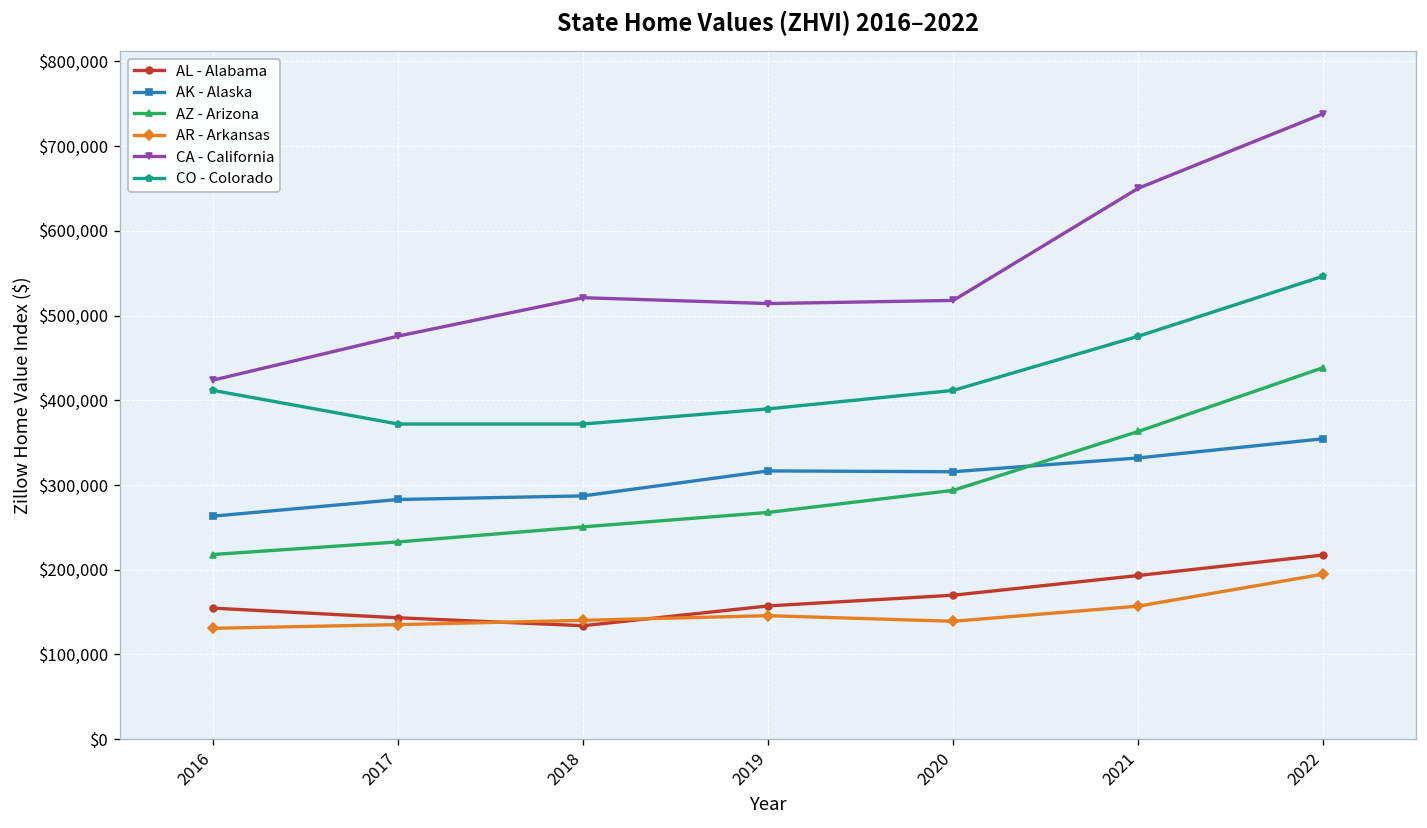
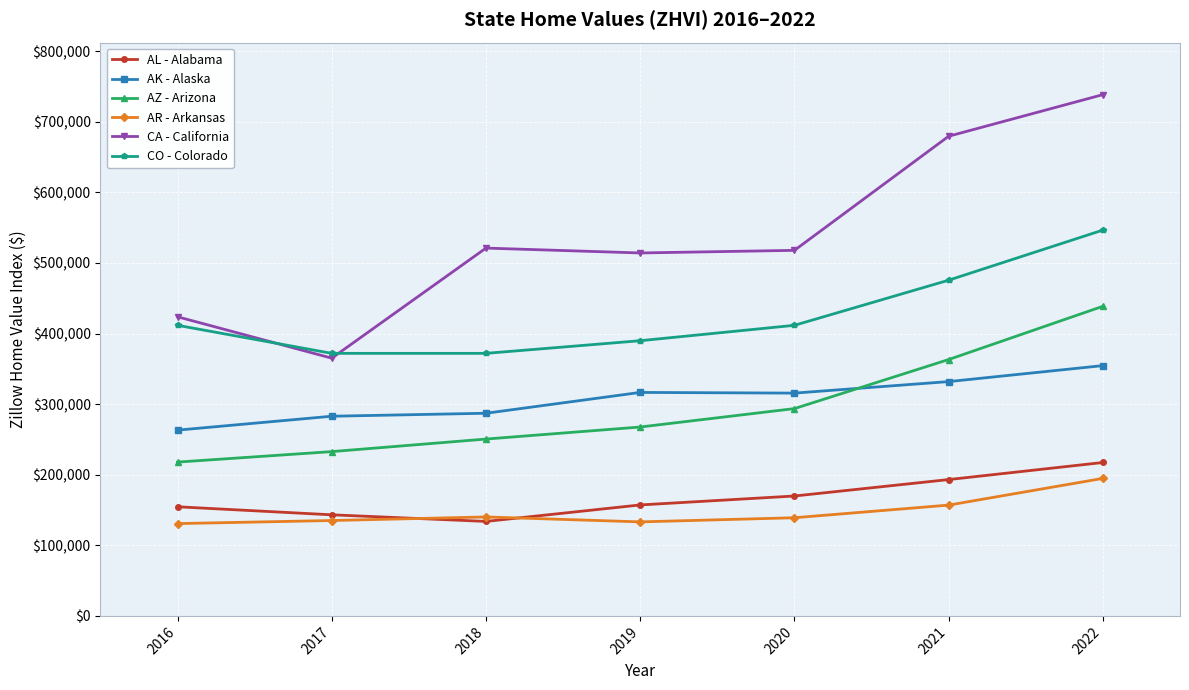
CA - California, 2017: $480,000 -> $370,000
AR - Arkansas, 2019: $150,000 -> $130,000
CA - California, 2021: $650,000 -> $680,000
